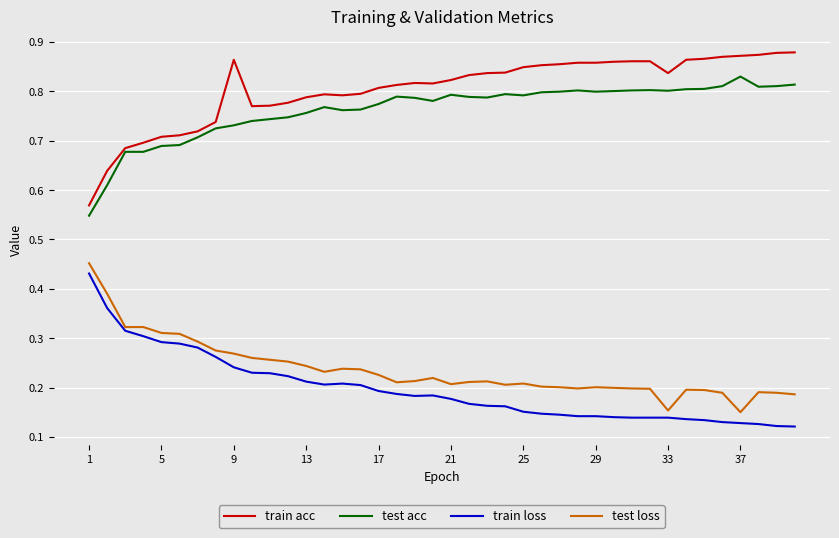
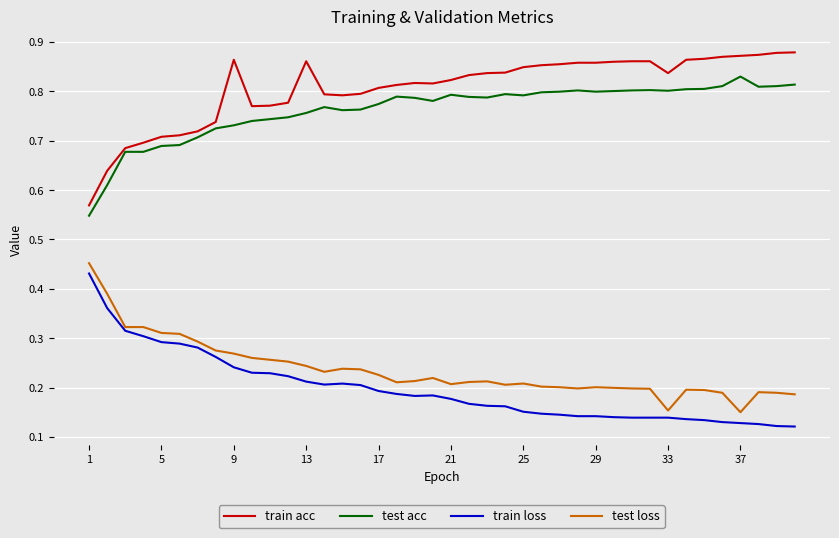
train acc, 13: 0.79 -> 0.86
